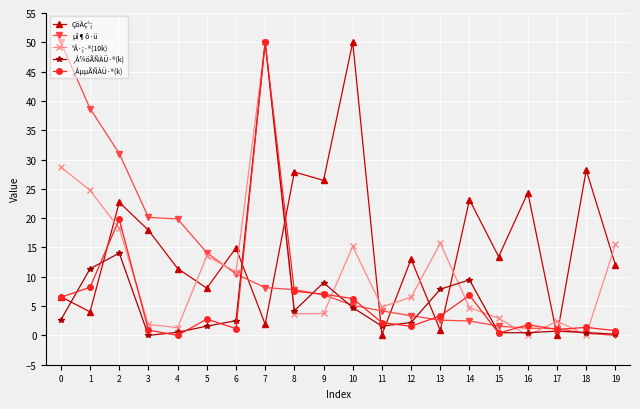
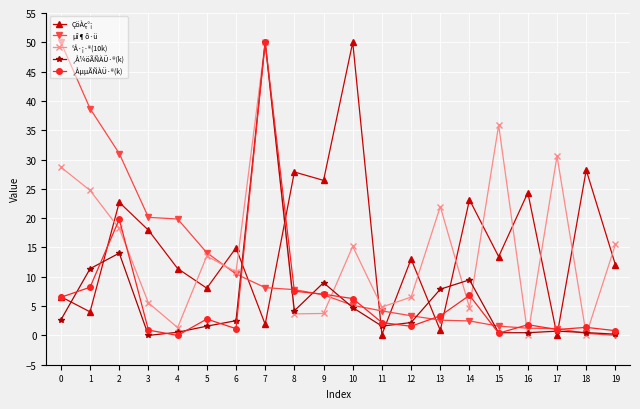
°Å·¡·®(10k), 3: 2 -> 6
°Å·¡·®(10k), 13: 16 -> 22
°Å·¡·®(10k), 15: 3 -> 36
°Å·¡·®(10k), 17: 2 -> 31
